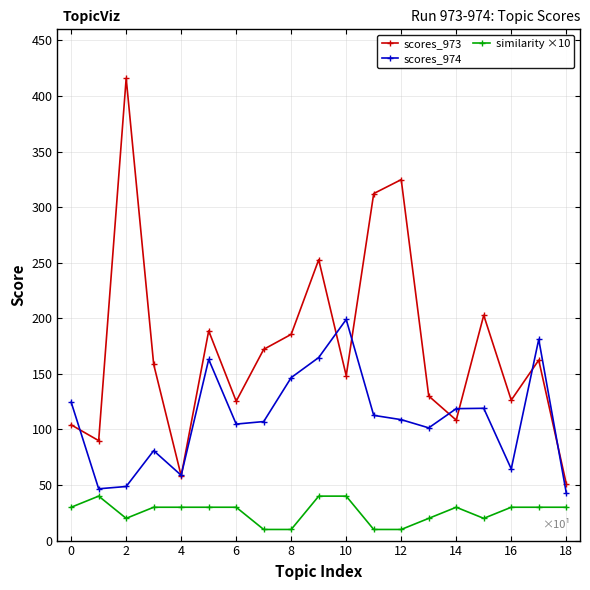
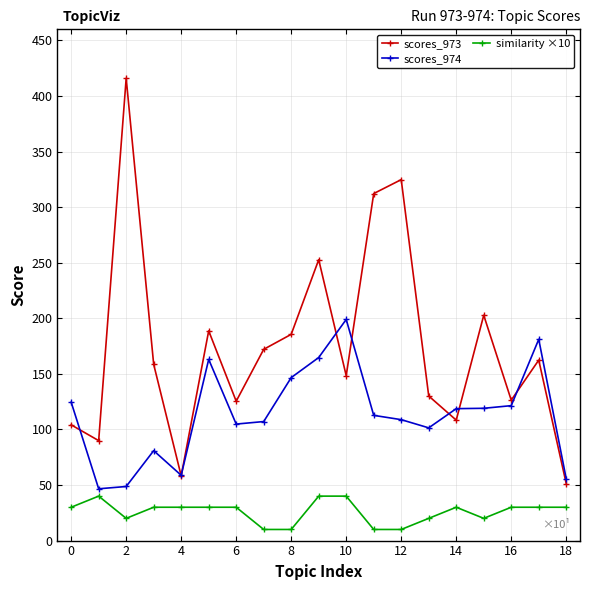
scores_974, 16: 64 -> 121
scores_974, 18: 43 -> 56
